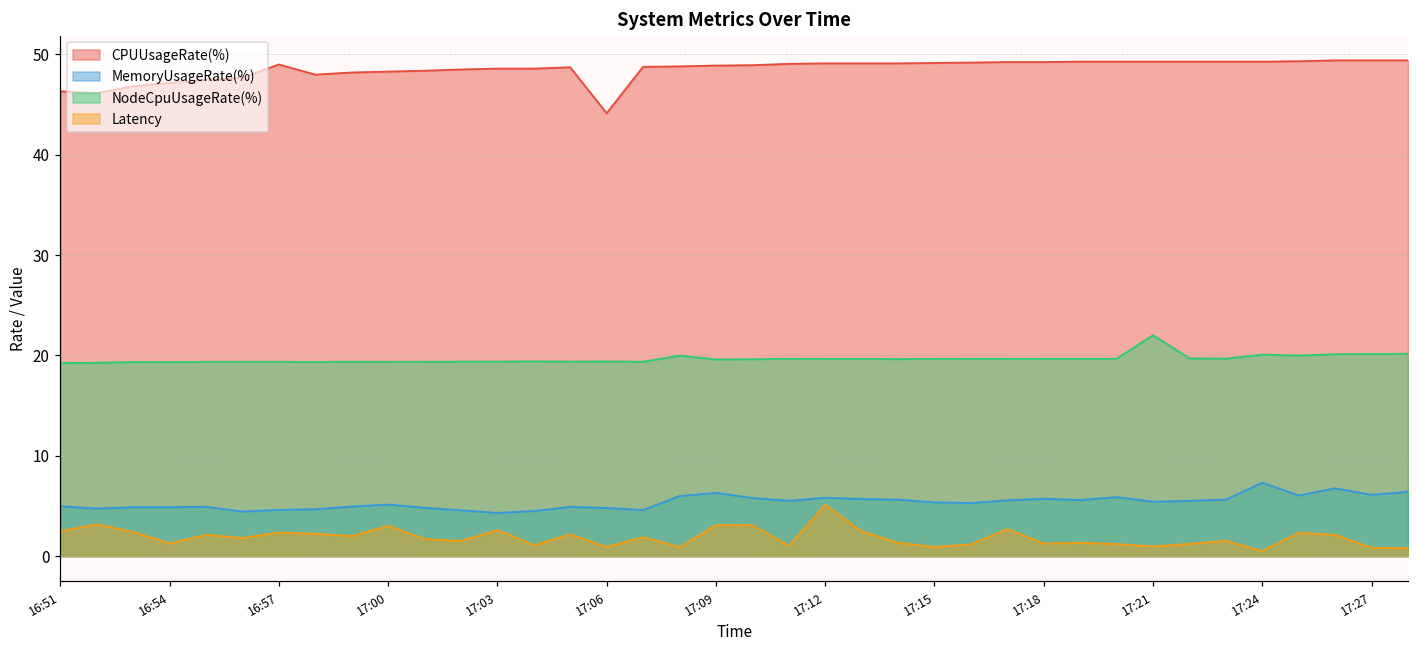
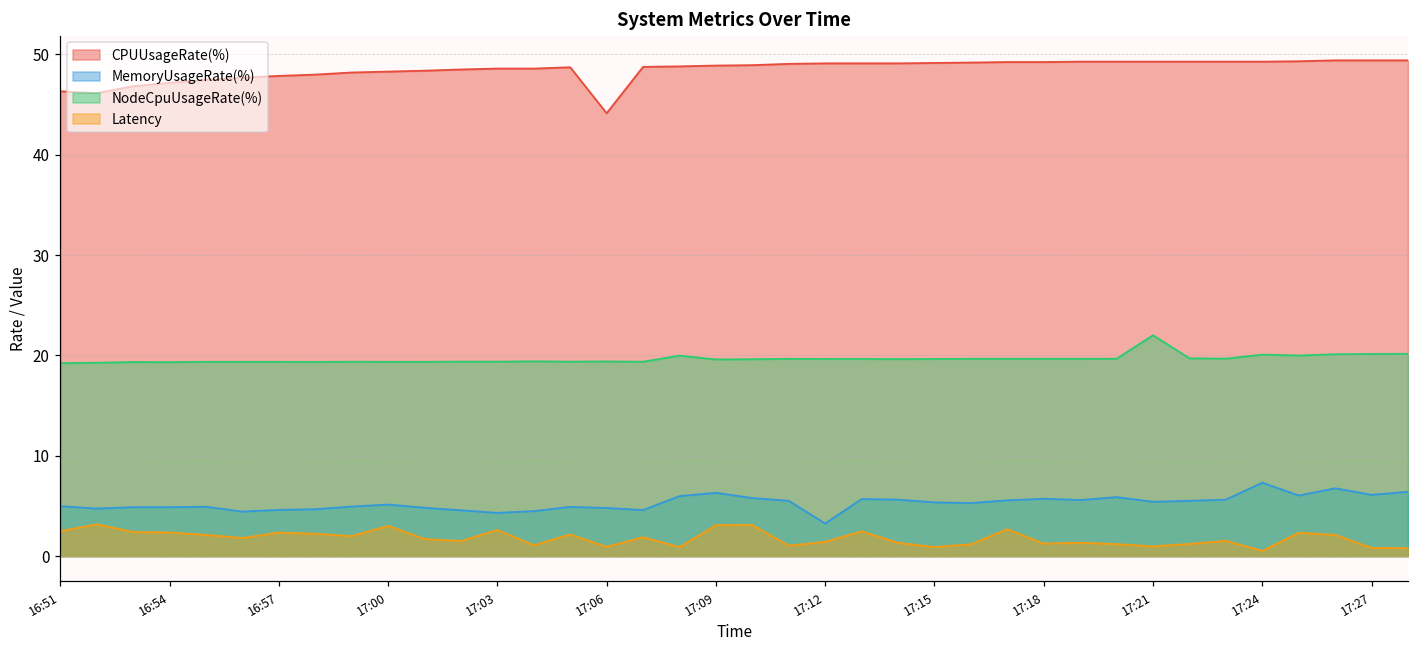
Latency, 16:54: 1 -> 2
CPUUsageRate(%), 16:57: 49 -> 48
MemoryUsageRate(%), 17:12: 6 -> 3
Latency, 17:12: 5 -> 1
